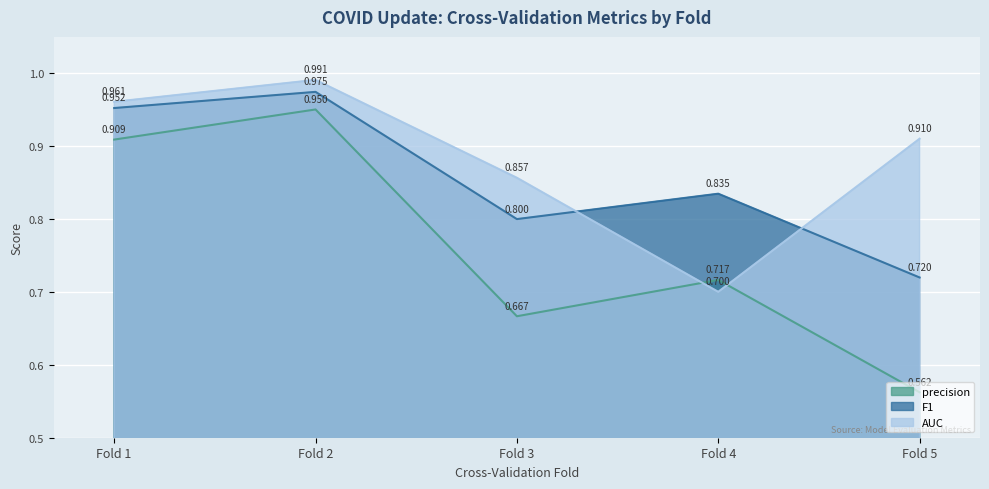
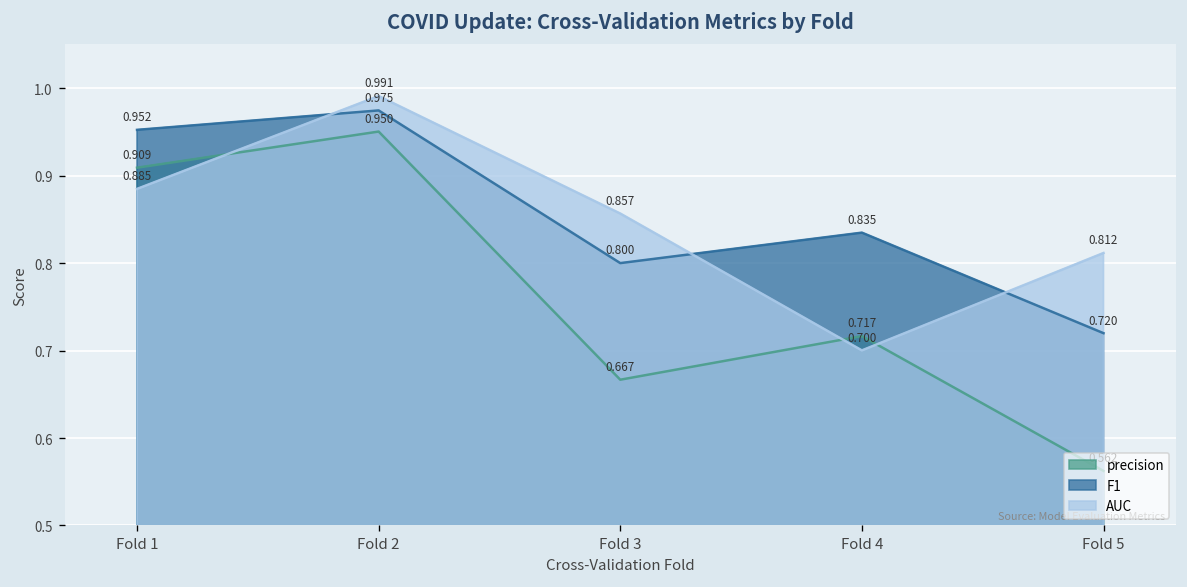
AUC, Fold 1: 0.961 -> 0.885
AUC, Fold 5: 0.910 -> 0.812
